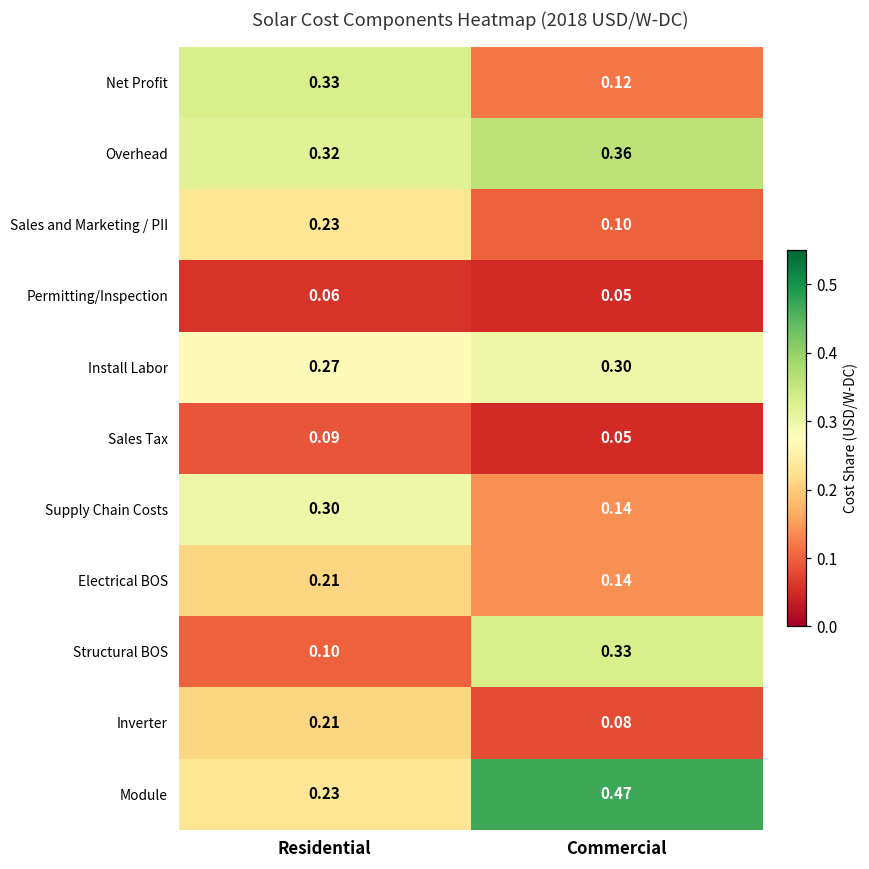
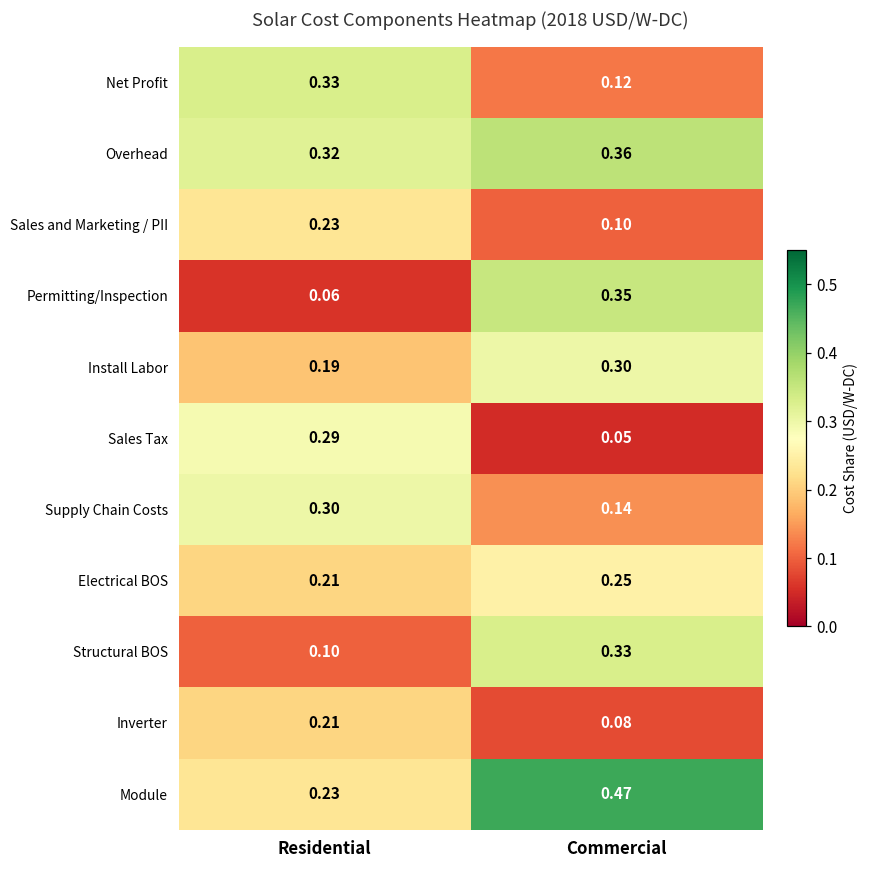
Permitting/Inspection, Commercial: 0.05 -> 0.35
Install Labor, Residential: 0.27 -> 0.19
Sales Tax, Residential: 0.09 -> 0.29
Electrical BOS, Commercial: 0.14 -> 0.25
